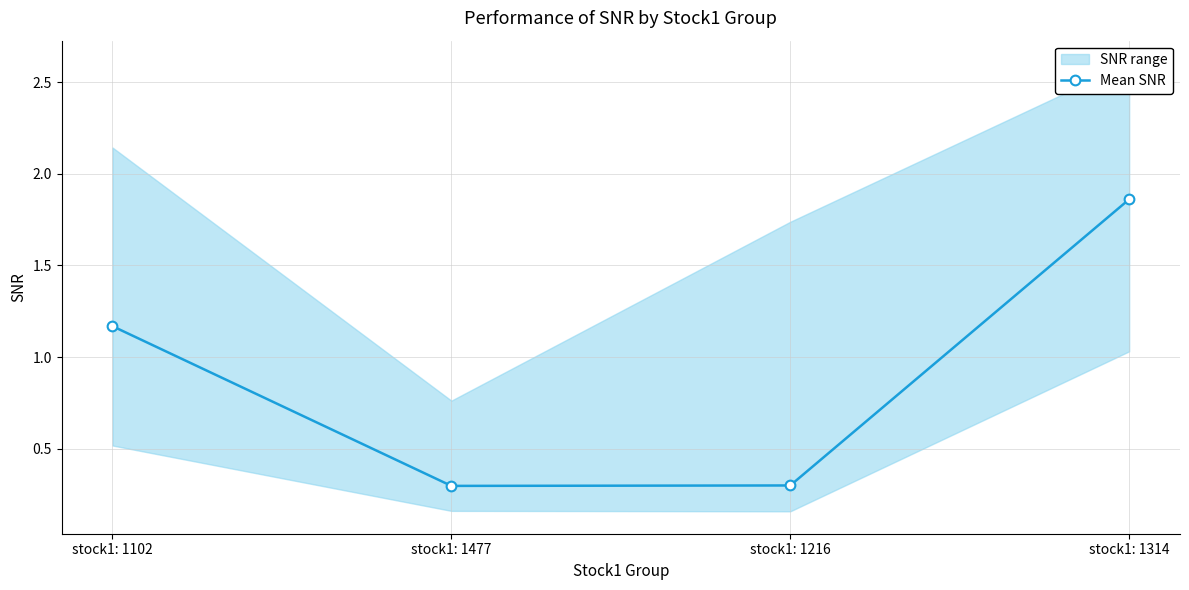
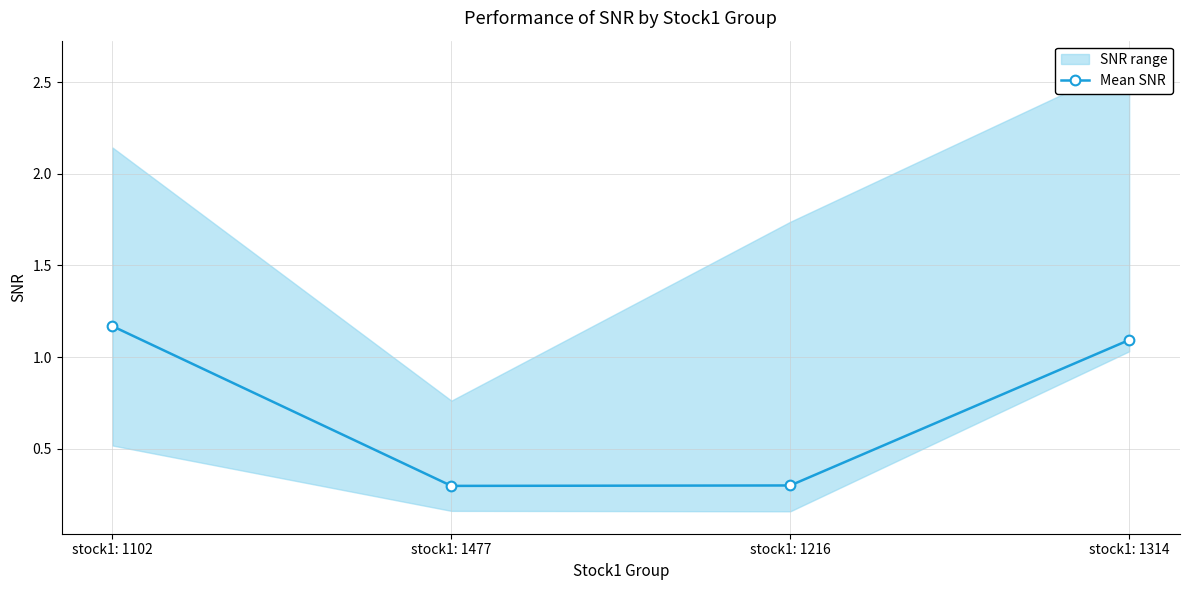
Mean SNR, stock1: 1314: 1.86 -> 1.09
